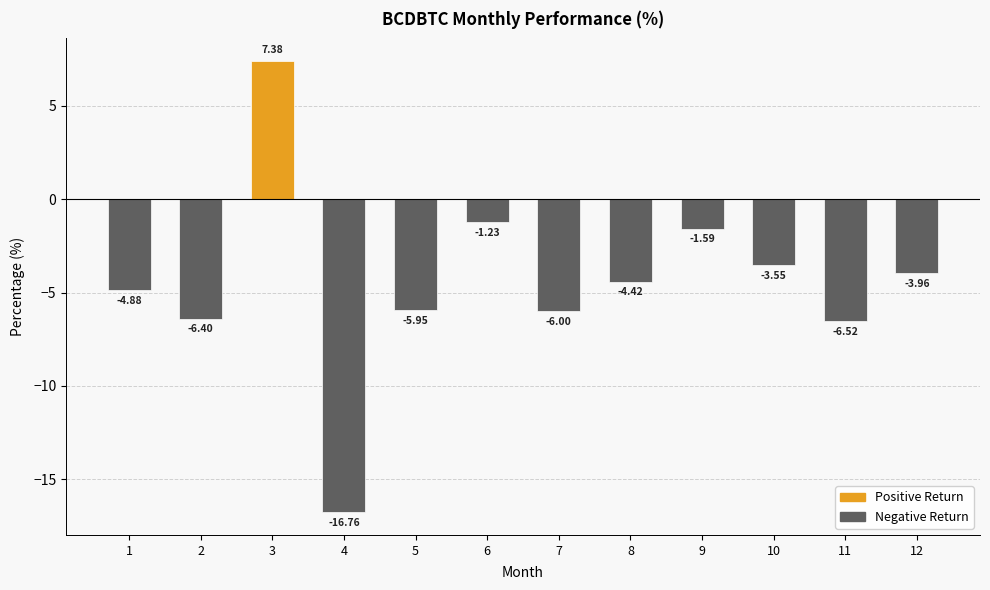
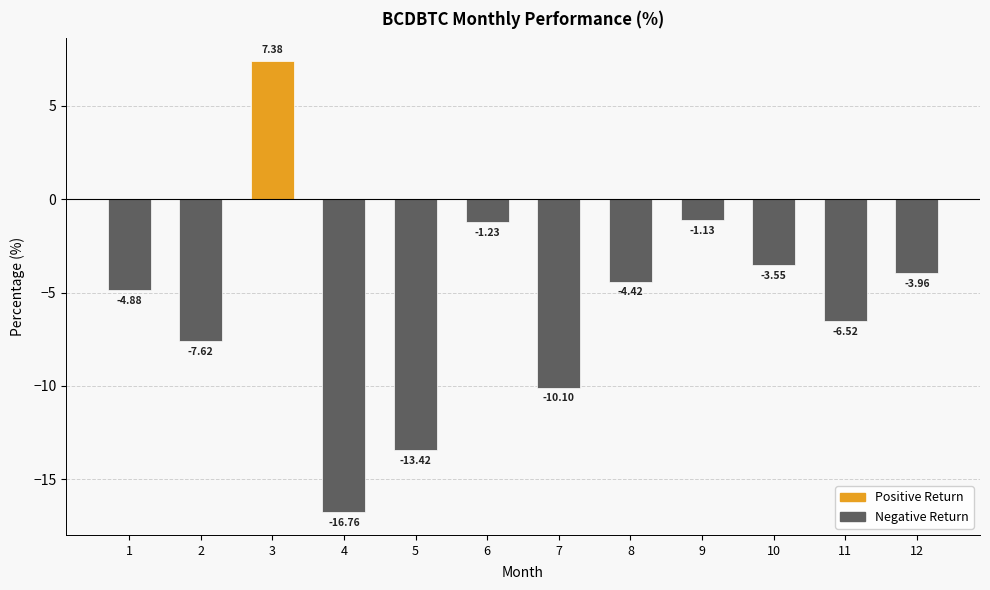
2: -6.40 -> -7.62
5: -5.95 -> -13.42
7: -6.00 -> -10.10
9: -1.59 -> -1.13
